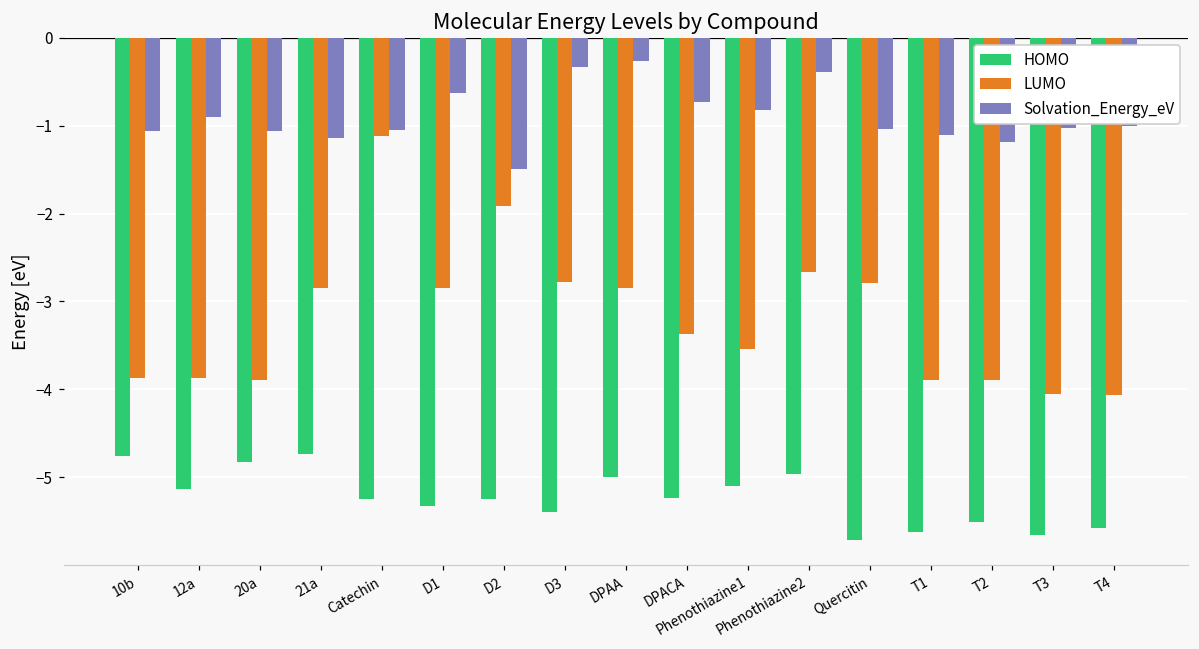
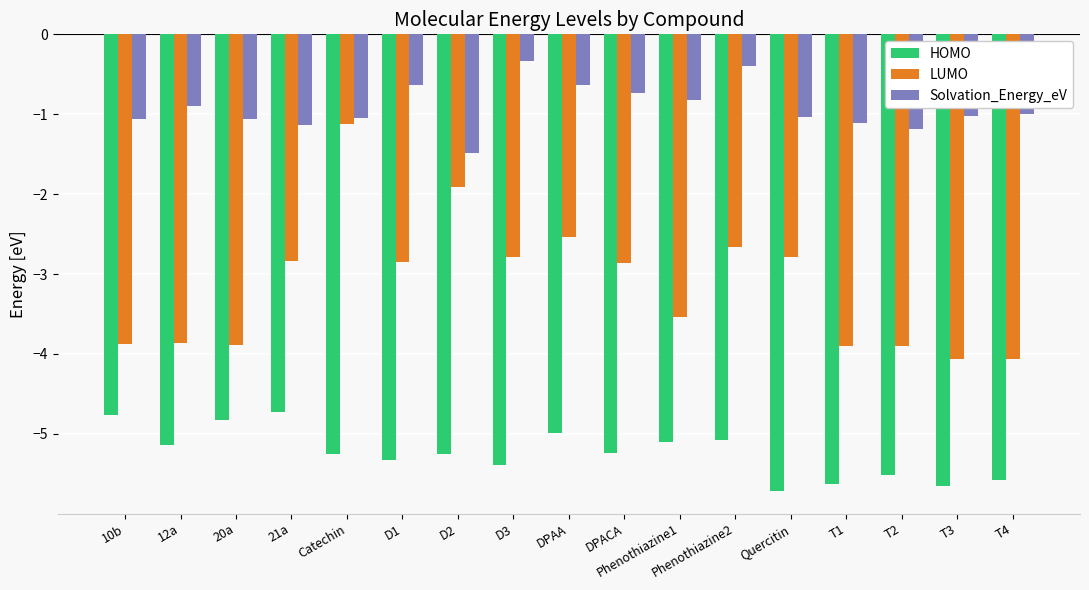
LUMO, DPAA: -2.9 -> -2.5
Solvation_Energy_eV, DPAA: -0.3 -> -0.6
LUMO, DPACA: -3.4 -> -2.9
HOMO, Phenothiazine2: -5.0 -> -5.1
